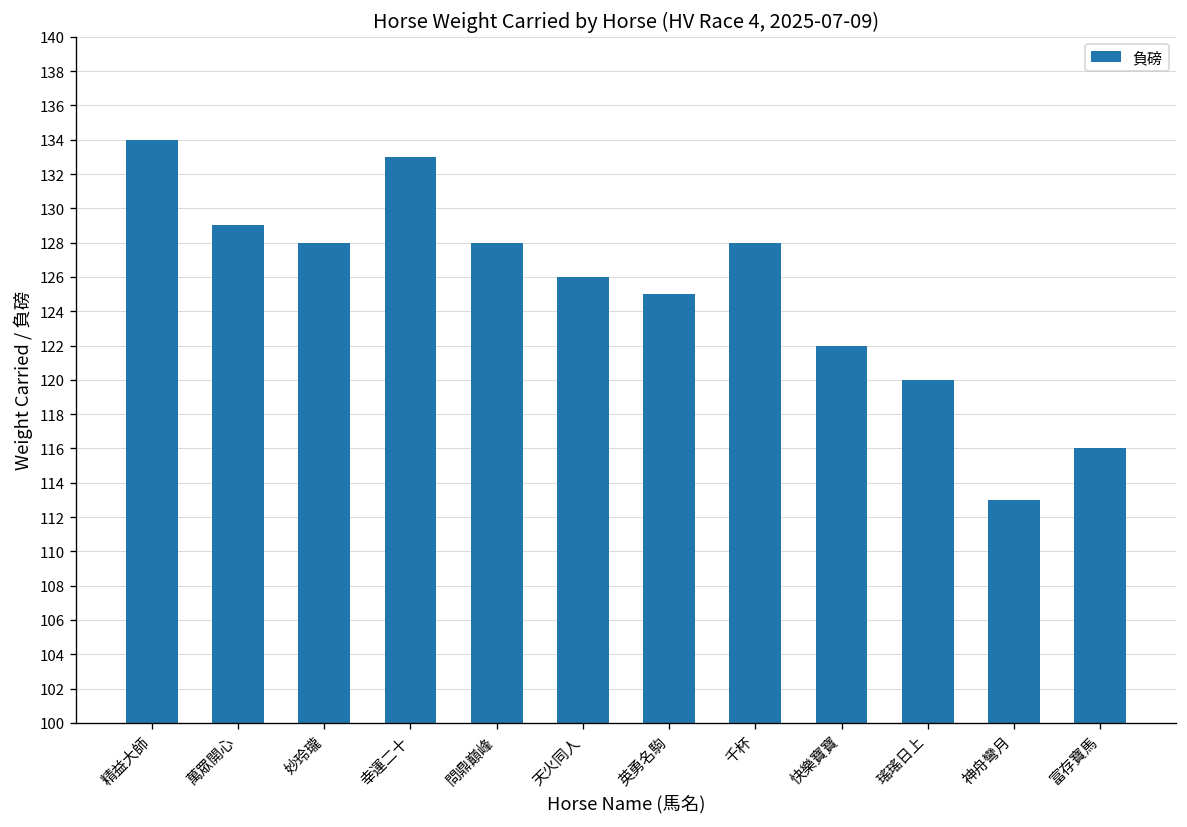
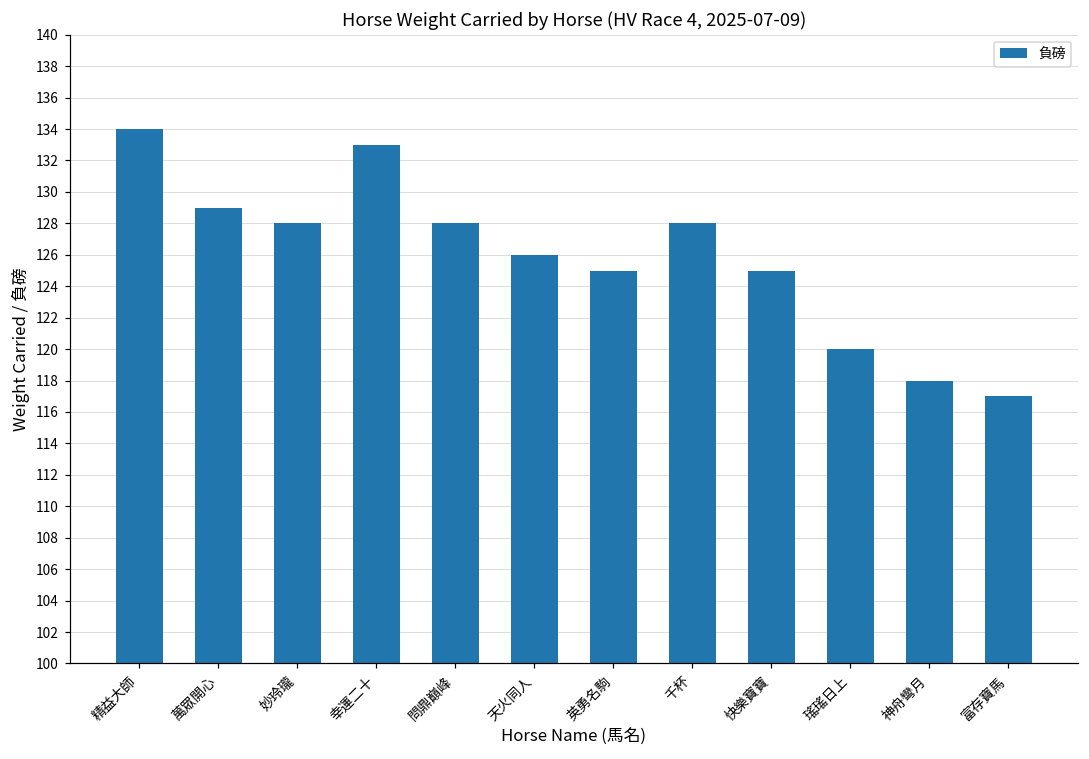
快樂寶寶: 122 -> 125
神舟彎月: 113 -> 118
富存寶馬: 116 -> 117
